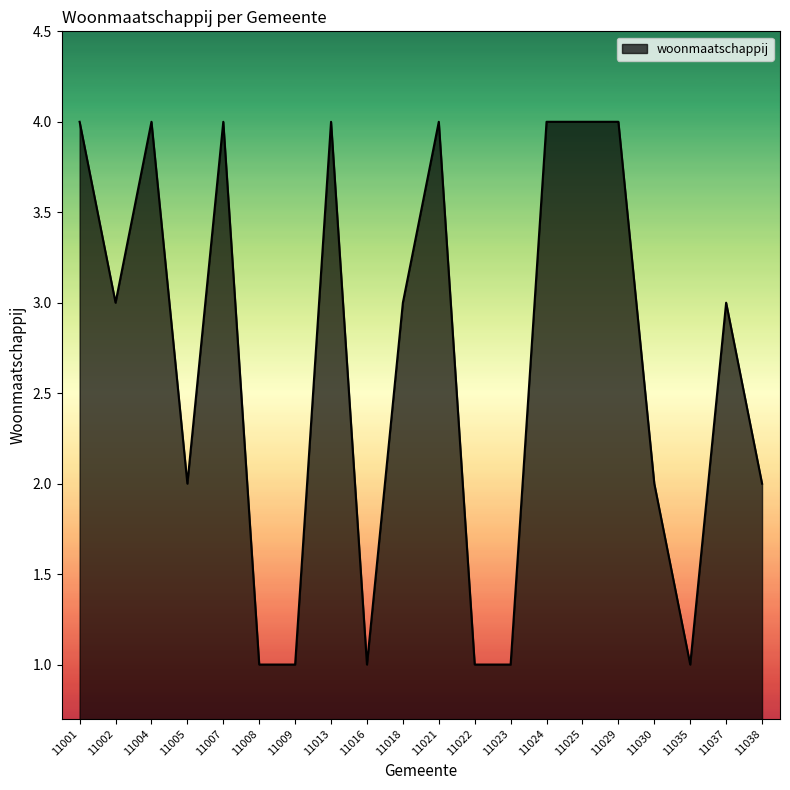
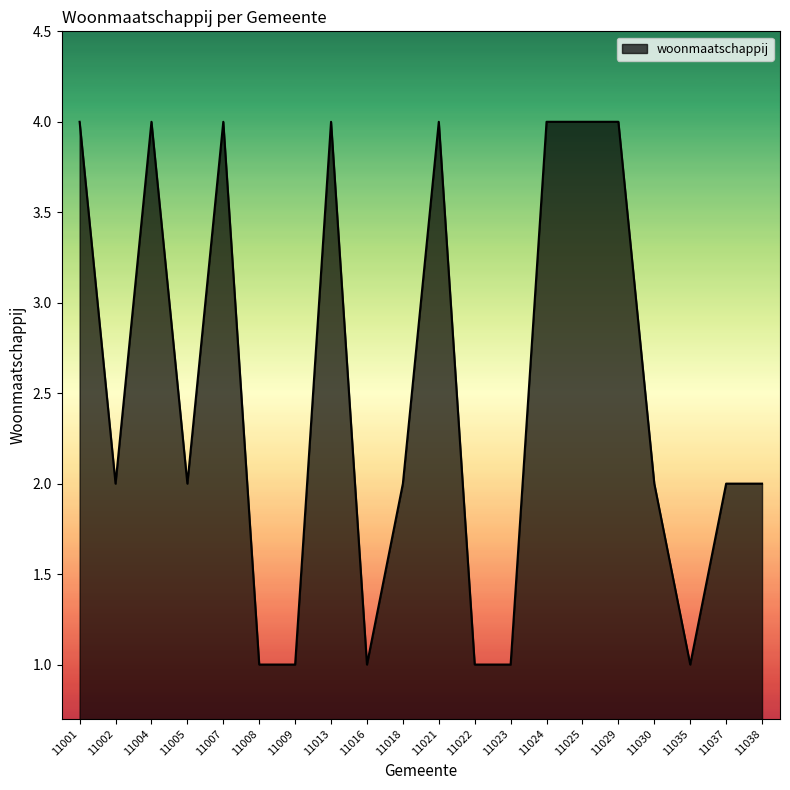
11002: 3 -> 2
11018: 3 -> 2
11037: 3 -> 2
